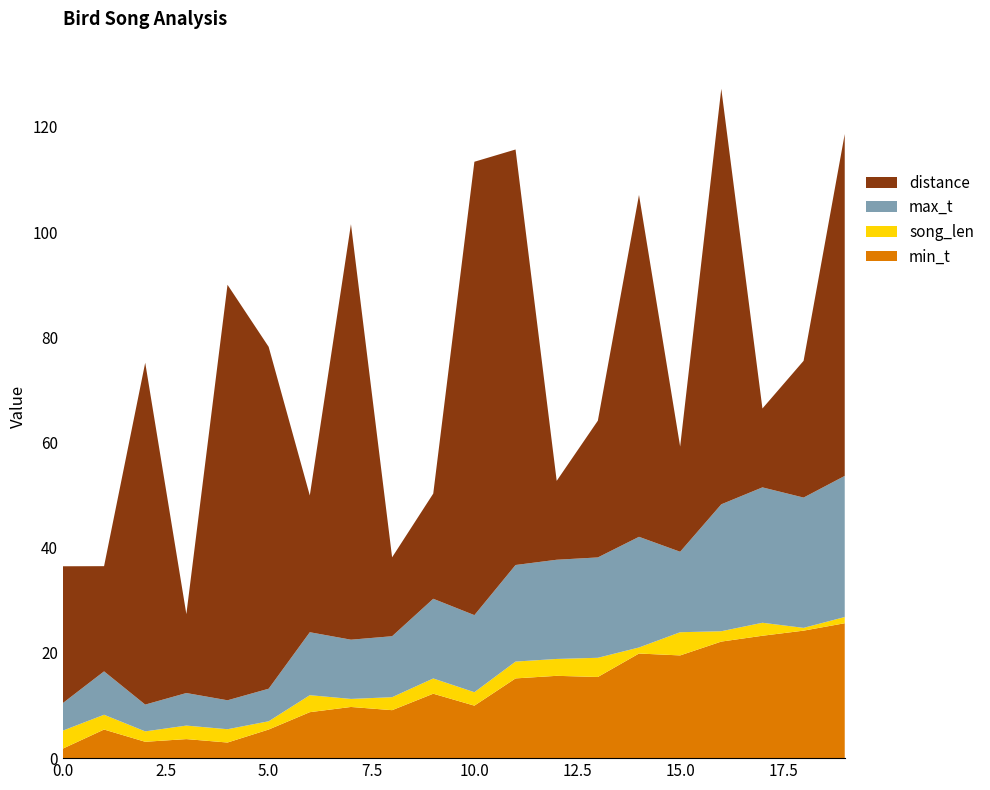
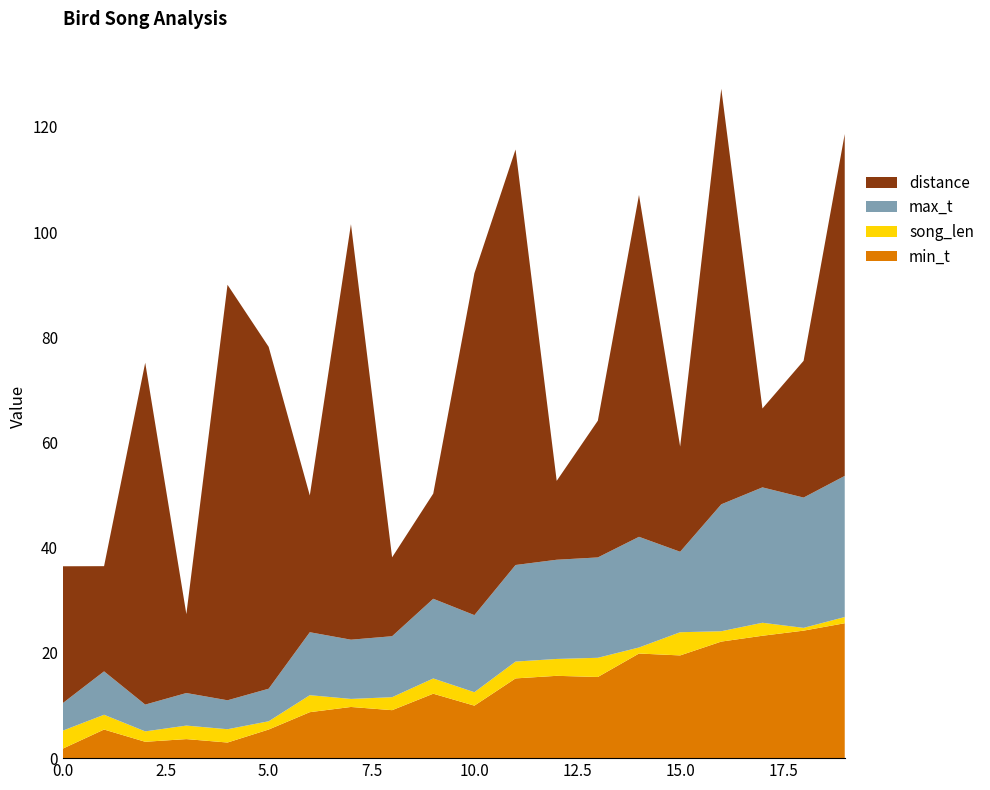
distance, 10.0: 86 -> 65
